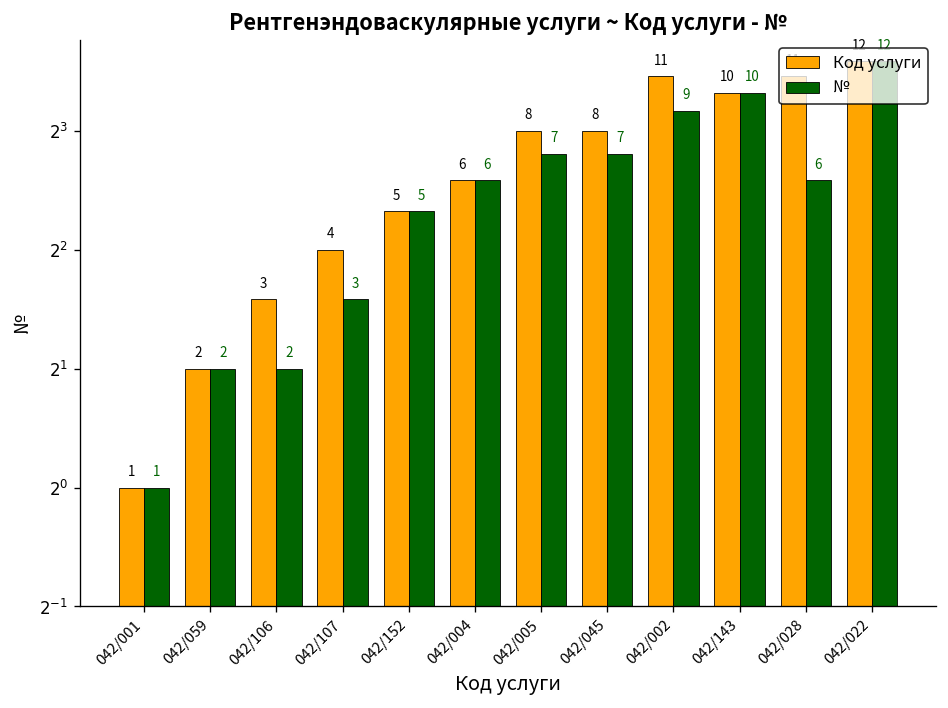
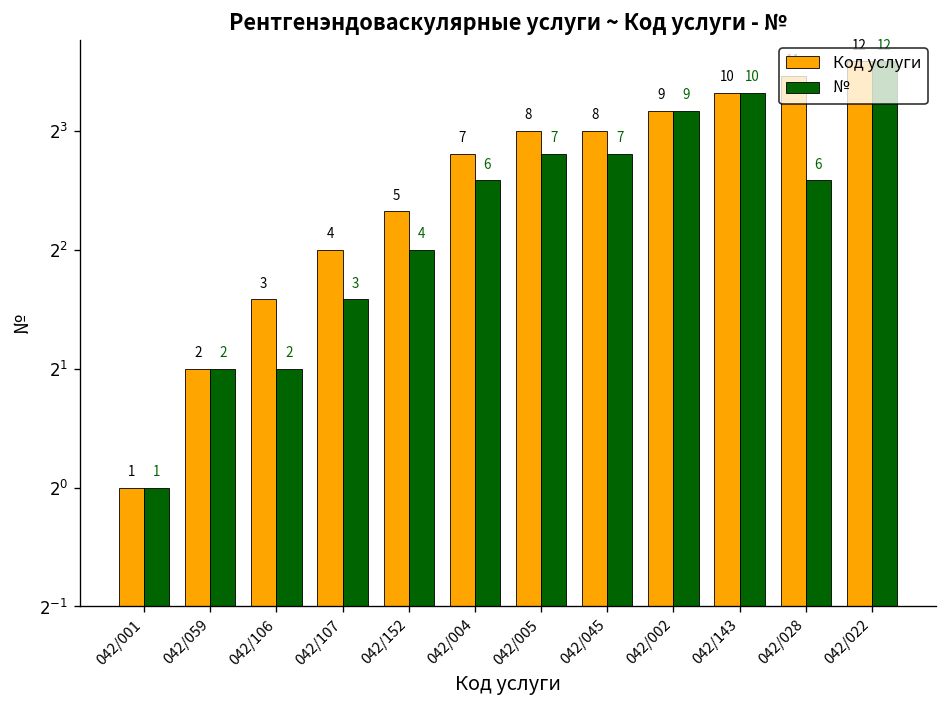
№, 042/152: 5 -> 4
Код услуги, 042/004: 6 -> 7
Код услуги, 042/002: 11 -> 9
